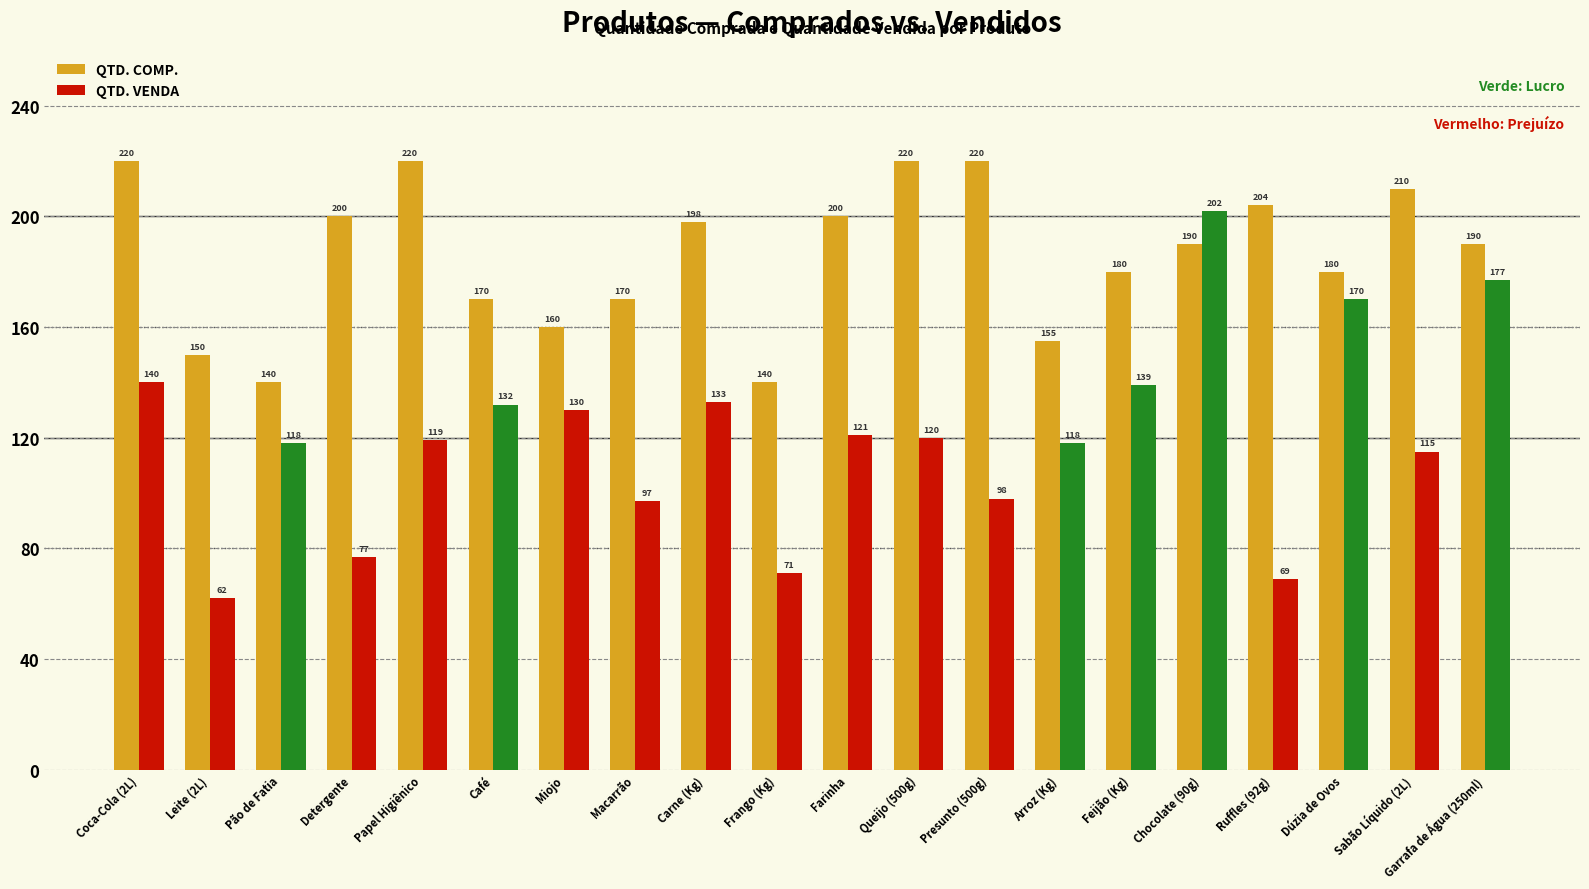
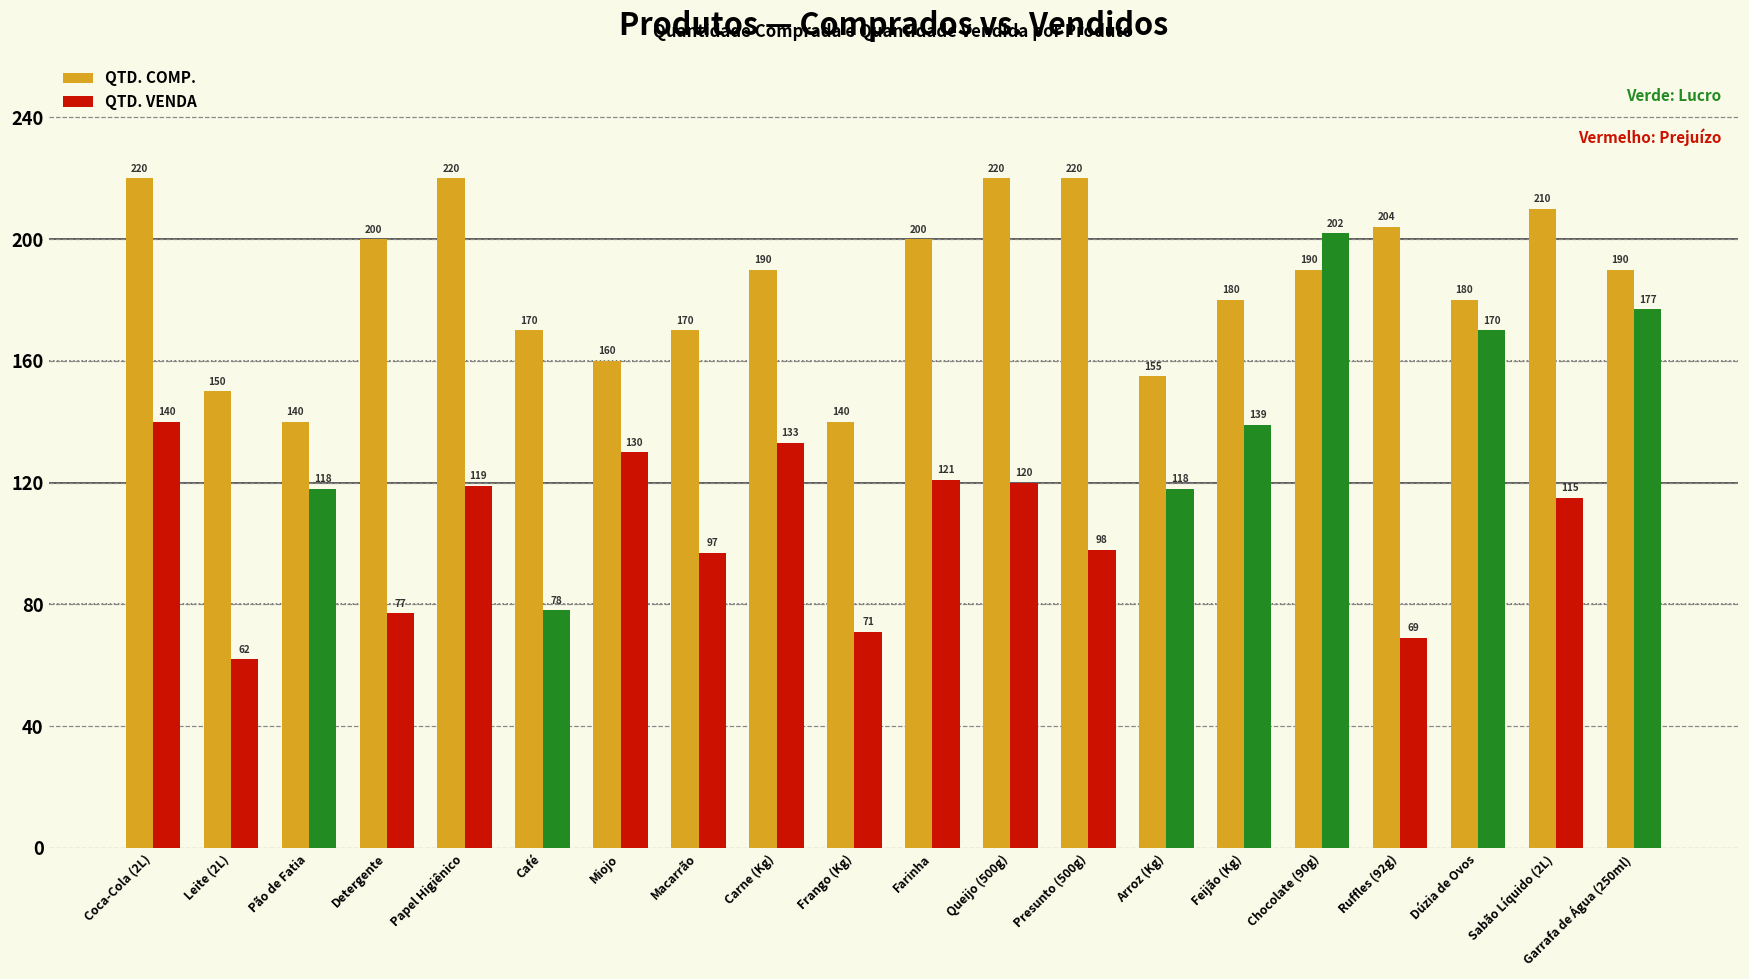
QTD. VENDA, Café: 132 -> 78
QTD. COMP., Carne (Kg): 198 -> 190
